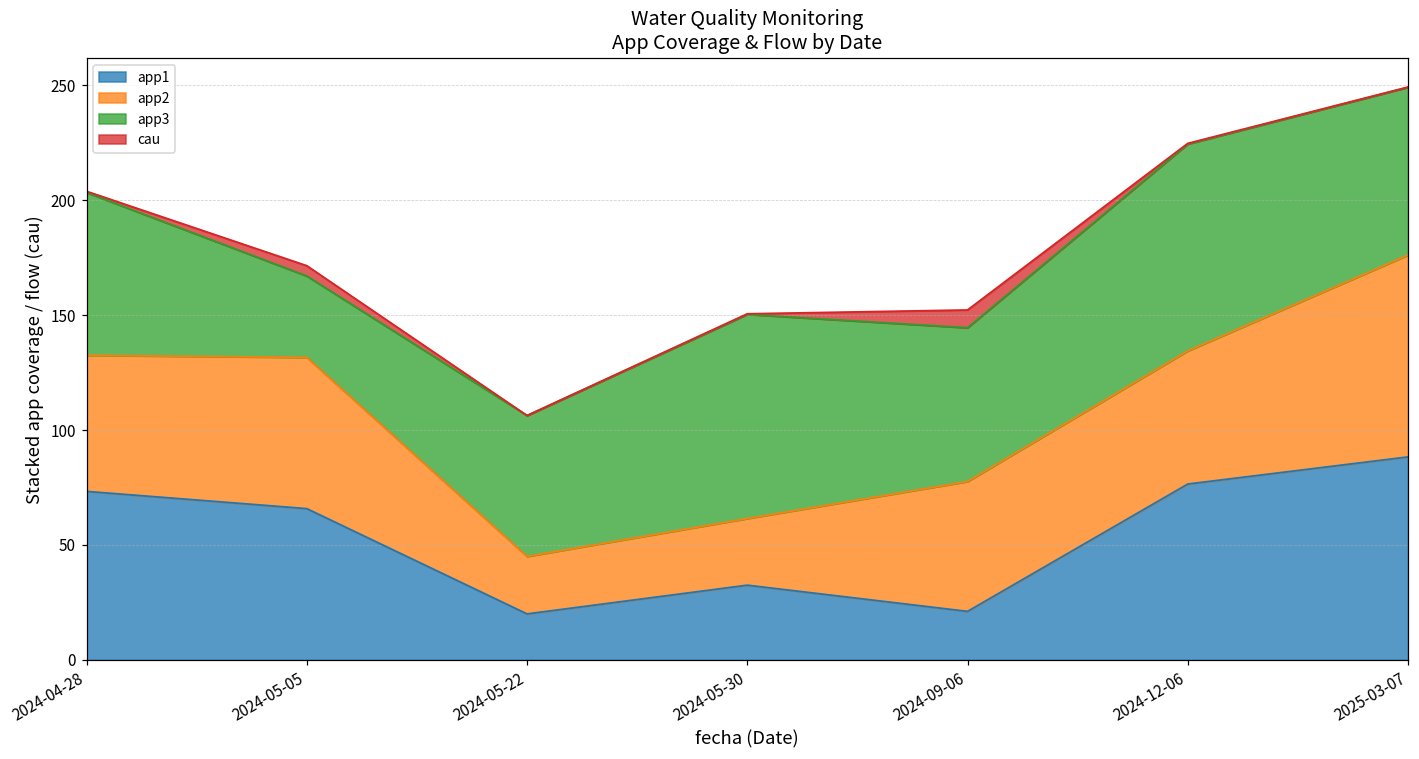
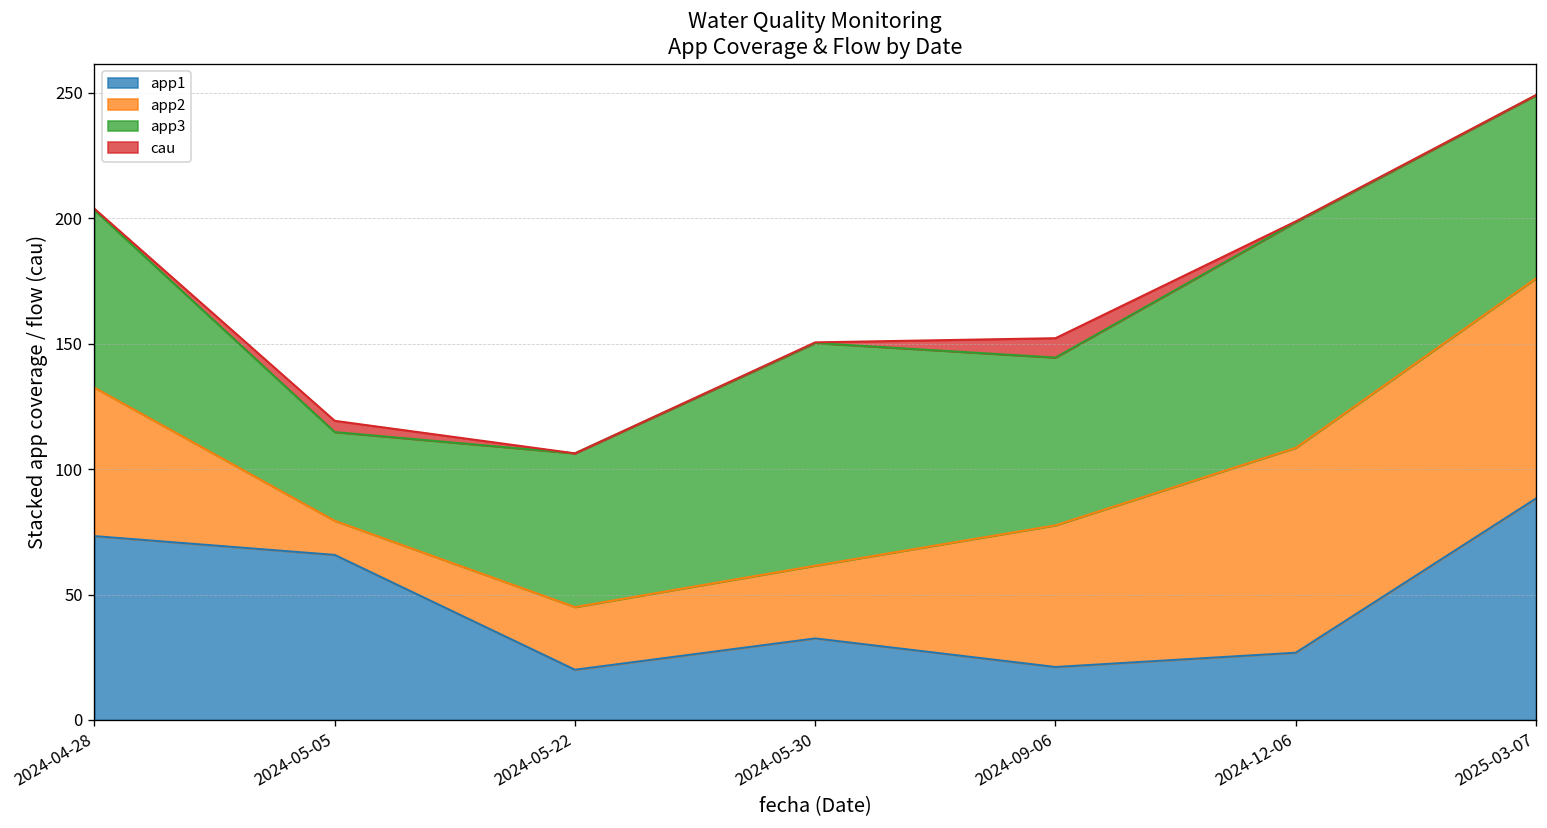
app2, 2024-05-05: 66 -> 14
app1, 2024-12-06: 77 -> 27
app2, 2024-12-06: 58 -> 82
